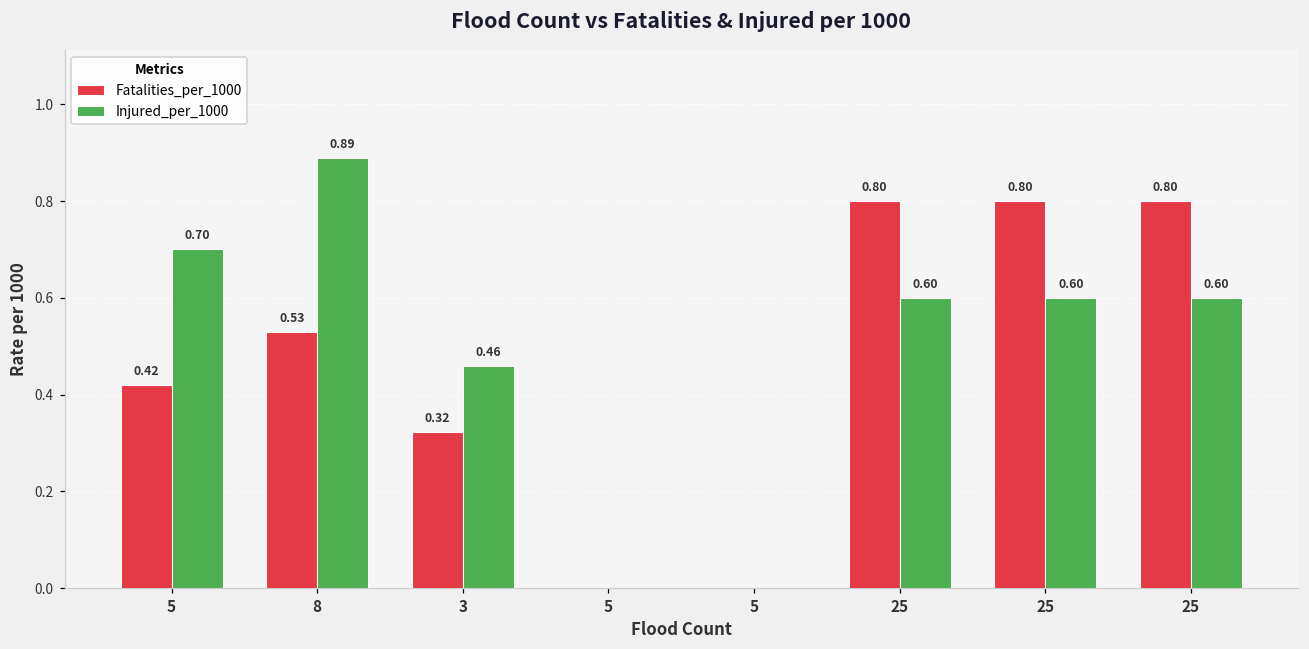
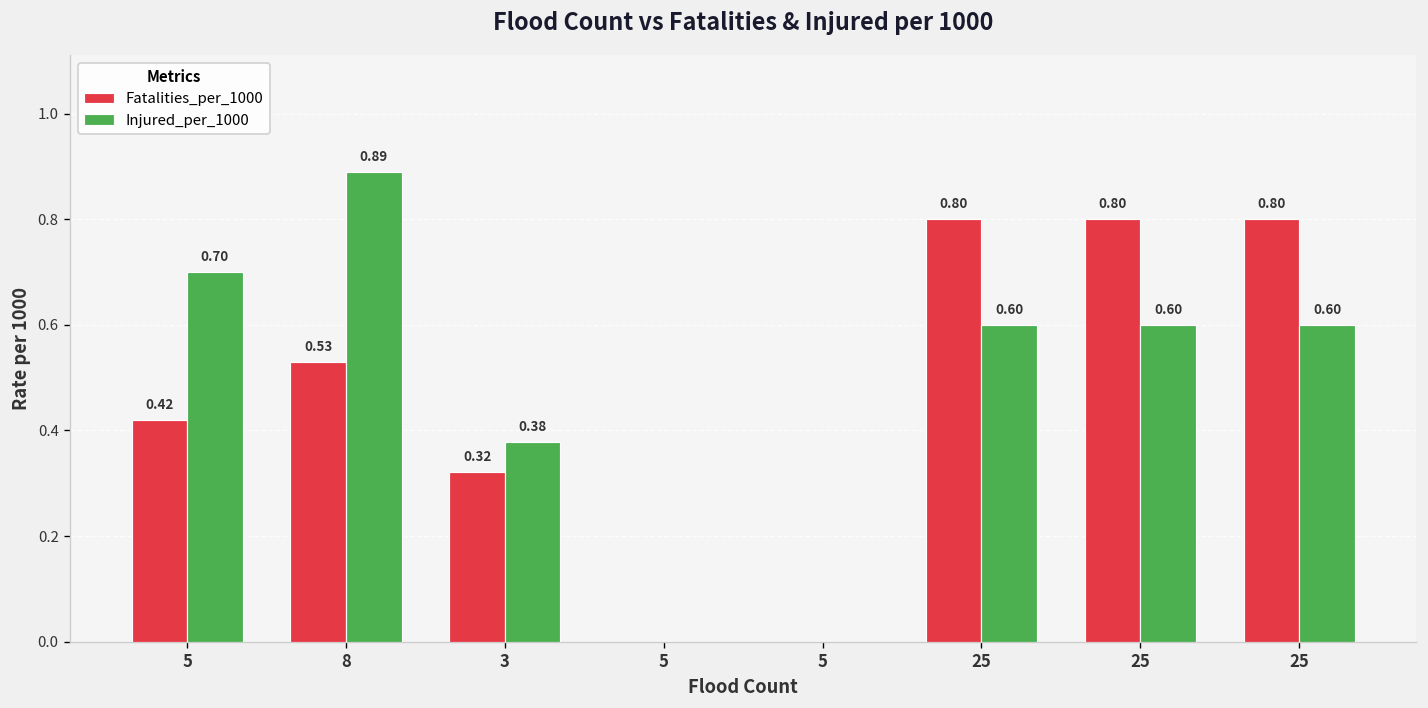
Injured_per_1000, 3: 0.46 -> 0.38
